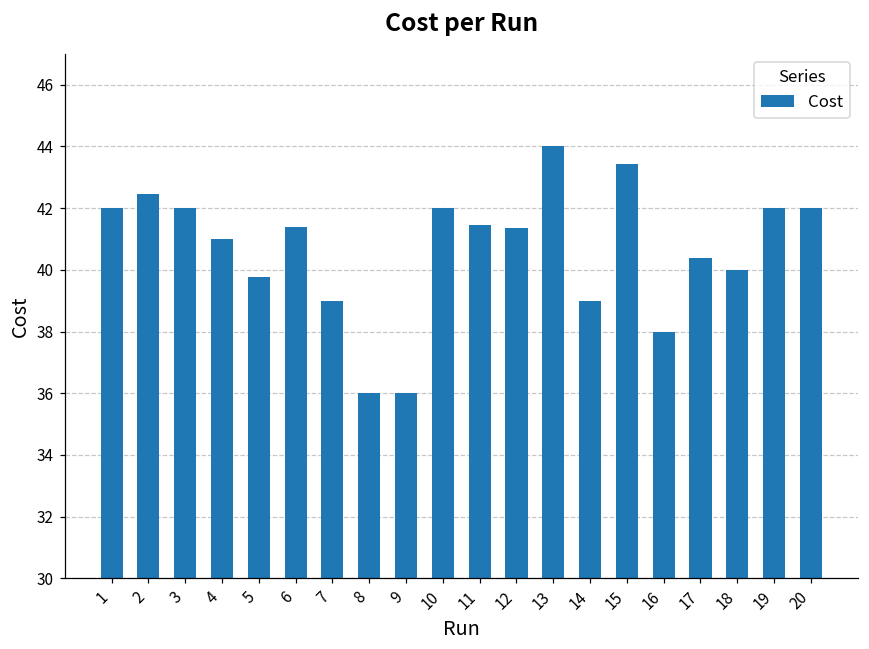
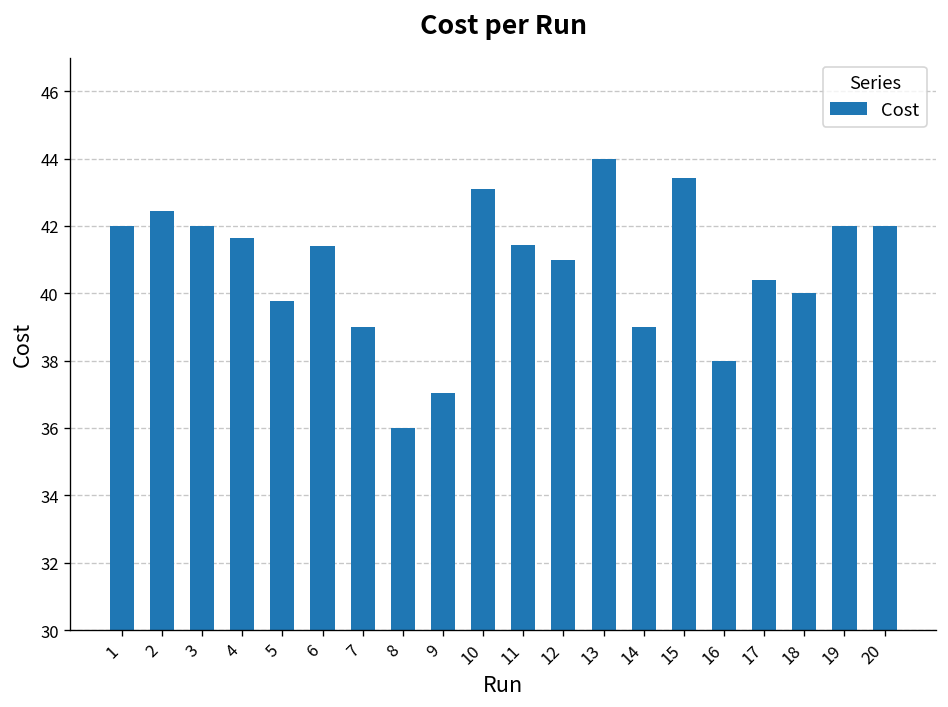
4: 41.0 -> 41.6
9: 36.0 -> 37.0
10: 42.0 -> 43.1
12: 41.4 -> 41.0
